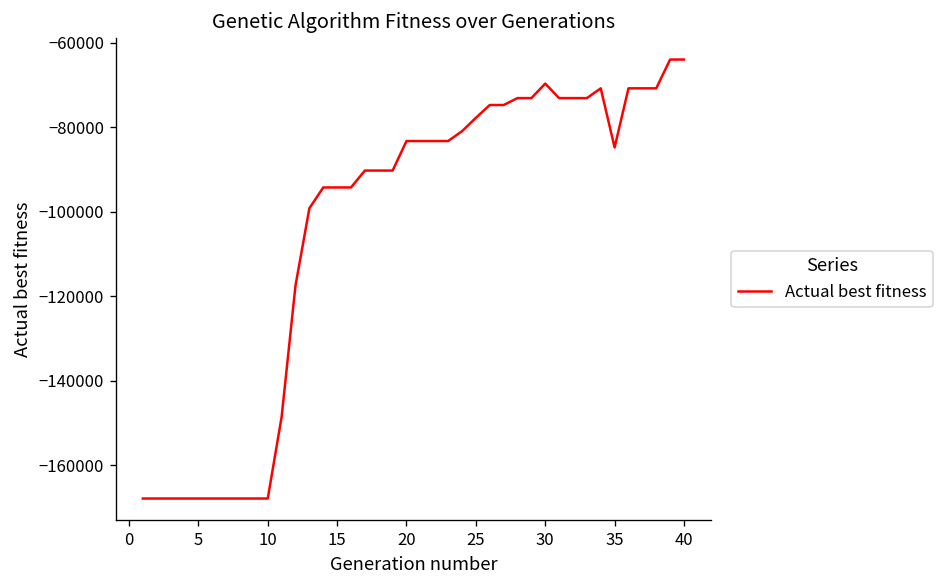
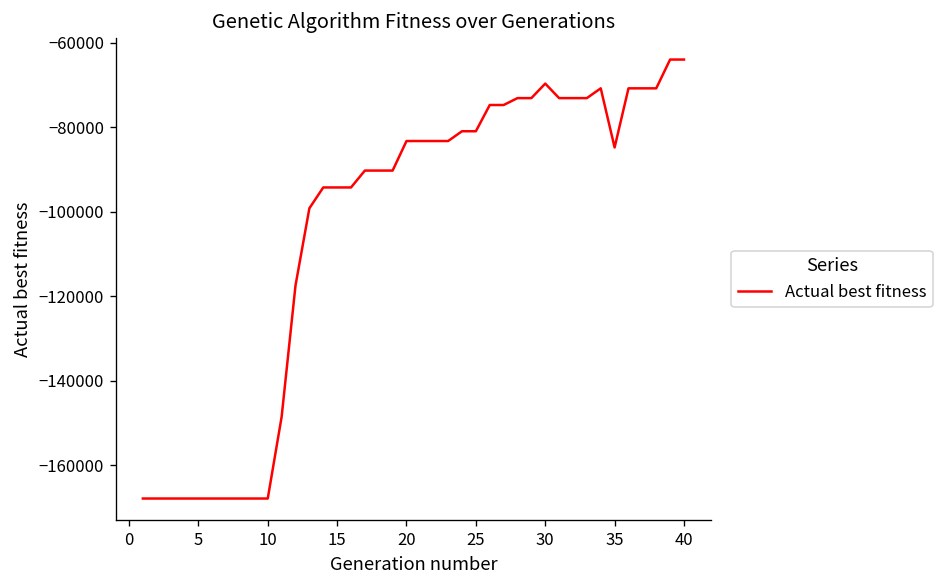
25: -78000 -> -81000
